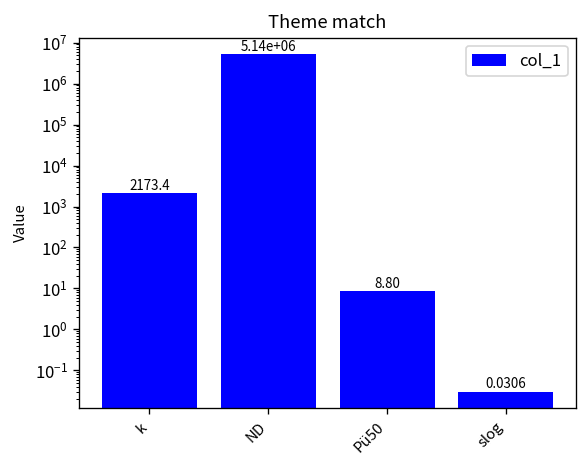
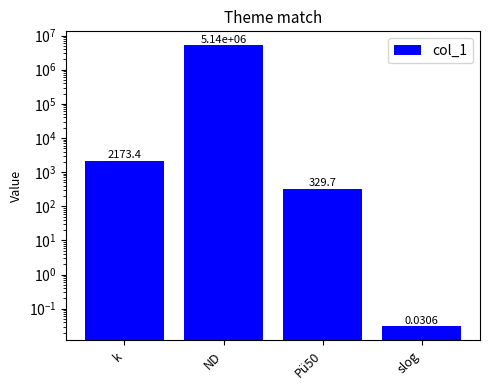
Pü50: 8.80 -> 329.7
